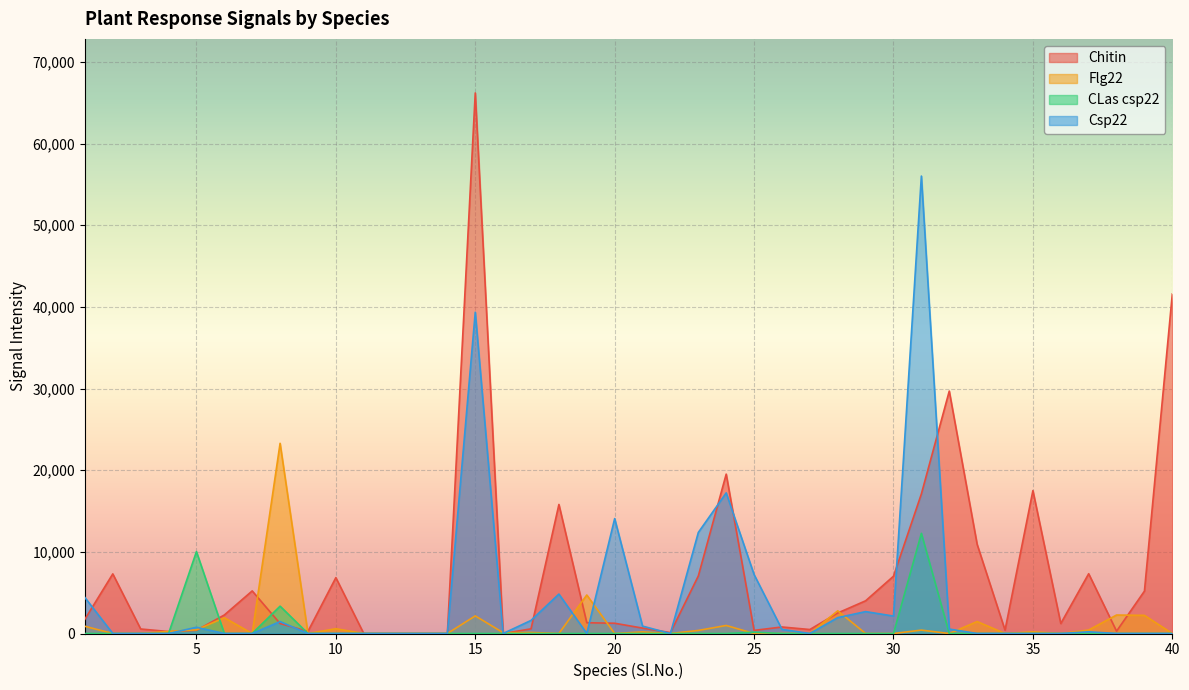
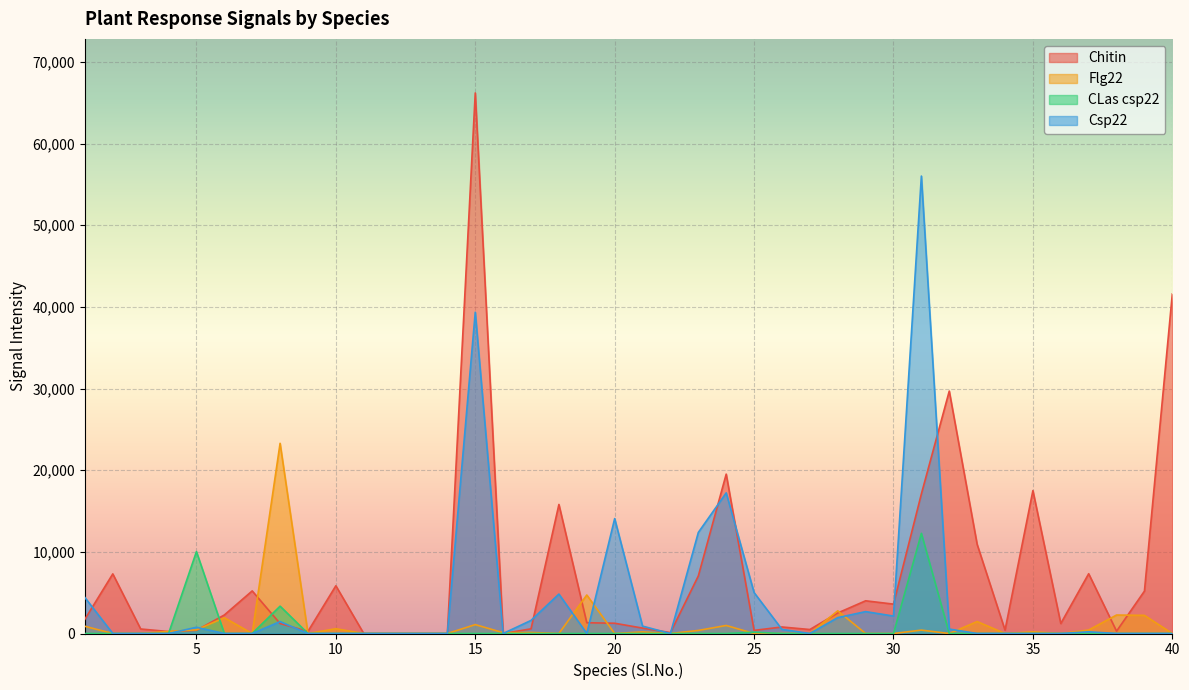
Chitin, 10: 7,000 -> 6,000
Flg22, 15: 2,000 -> 1,000
Csp22, 25: 7,000 -> 5,000
Chitin, 30: 7,000 -> 4,000
